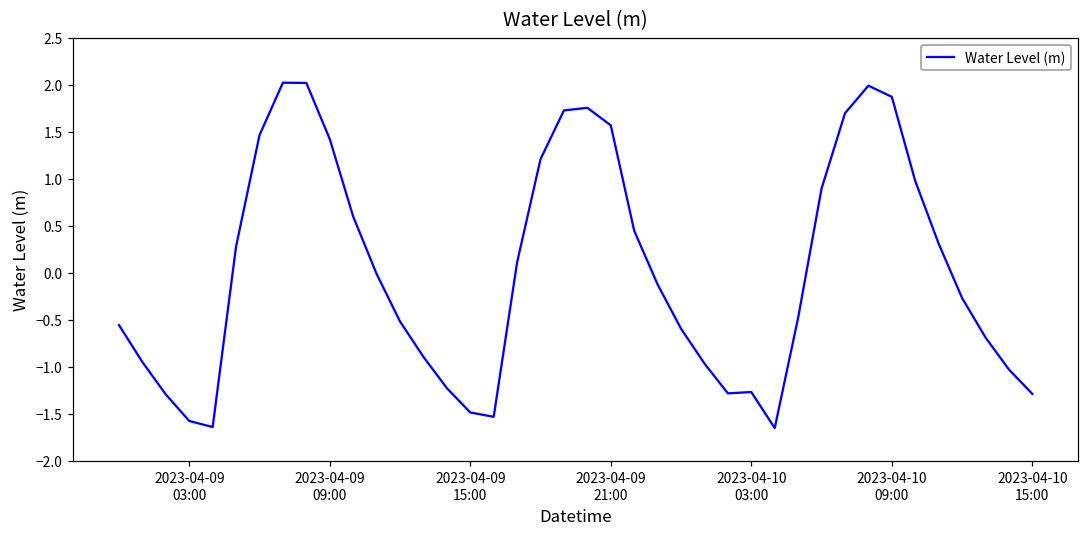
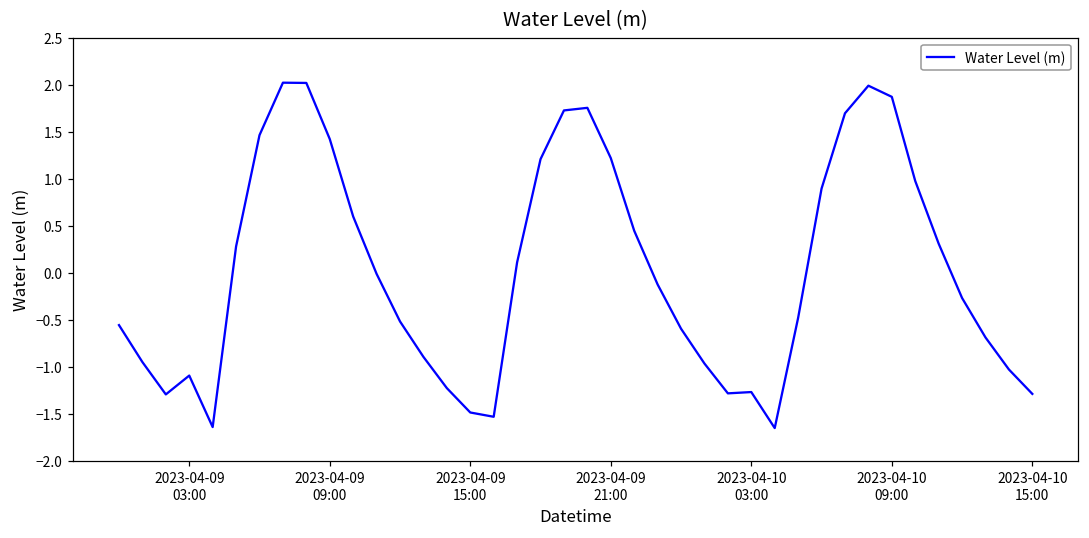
2023-04-09 03:00: -1.6 -> -1.1
2023-04-09 21:00: 1.6 -> 1.2
